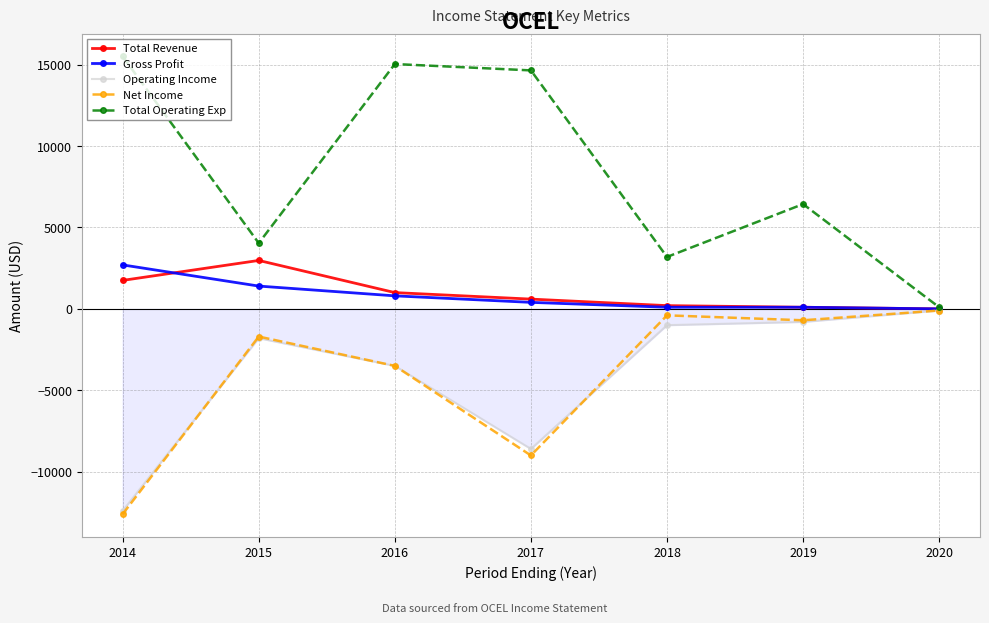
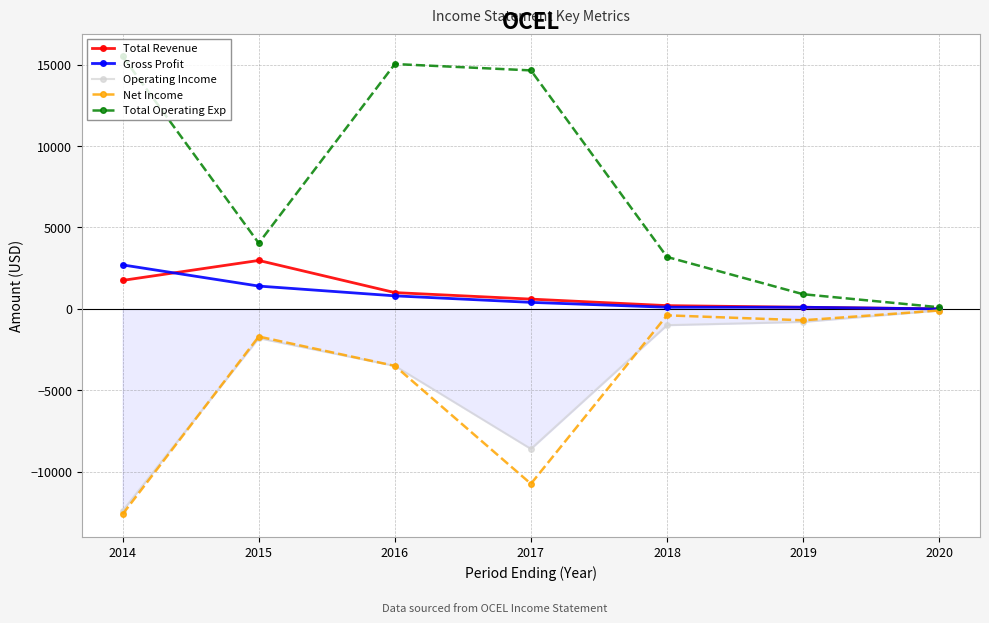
Net Income, 2017: -9000 -> -10700
Total Operating Exp, 2019: 6400 -> 900
